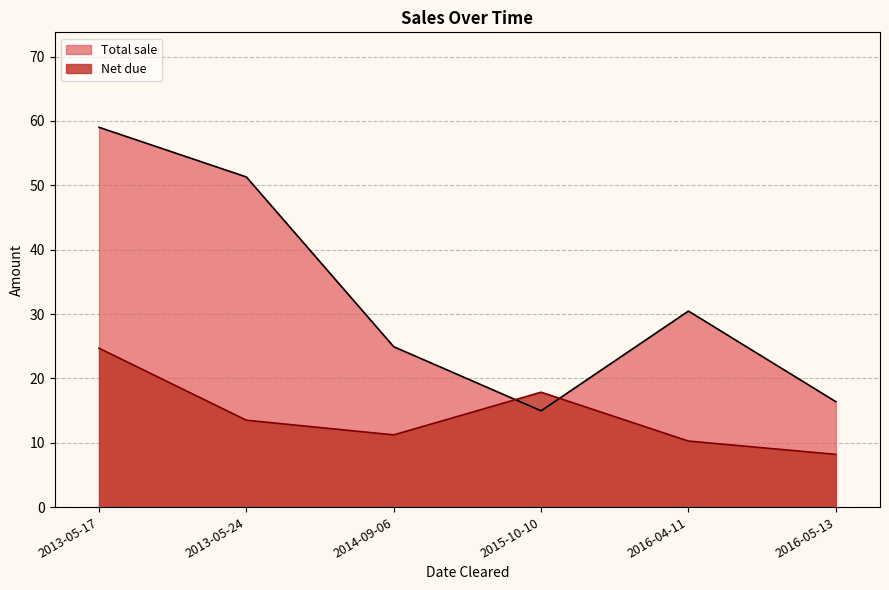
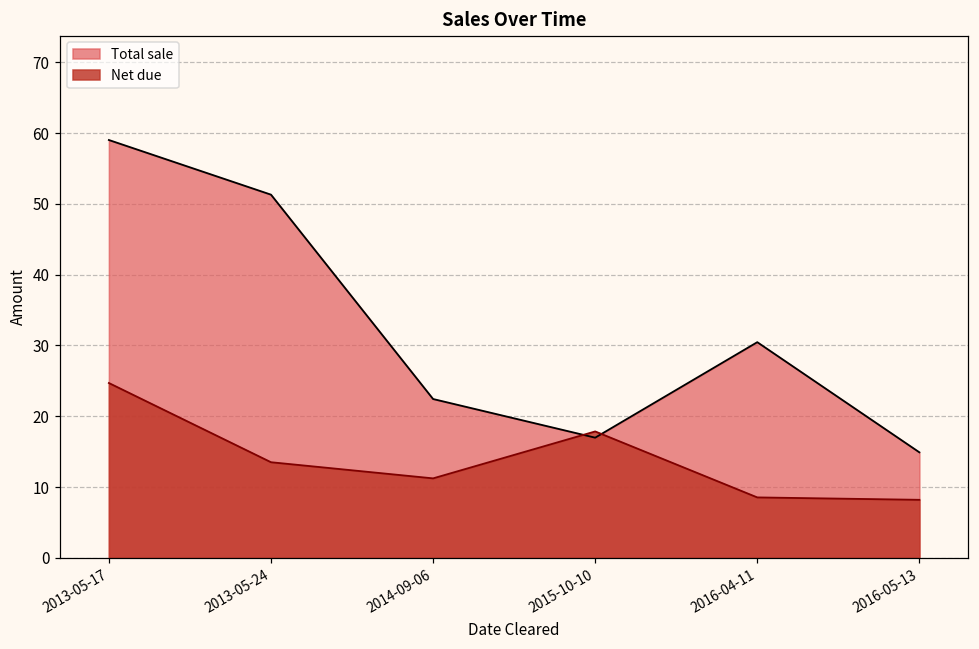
Total sale, 2014-09-06: 25 -> 22
Total sale, 2015-10-10: 15 -> 17
Net due, 2016-04-11: 10 -> 9
Total sale, 2016-05-13: 16 -> 15
